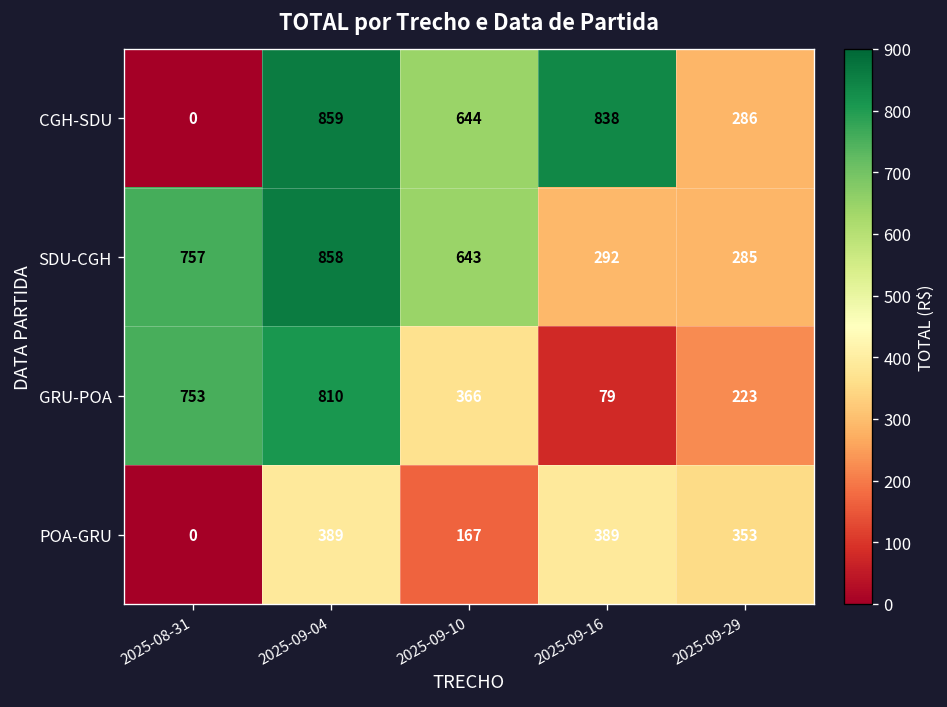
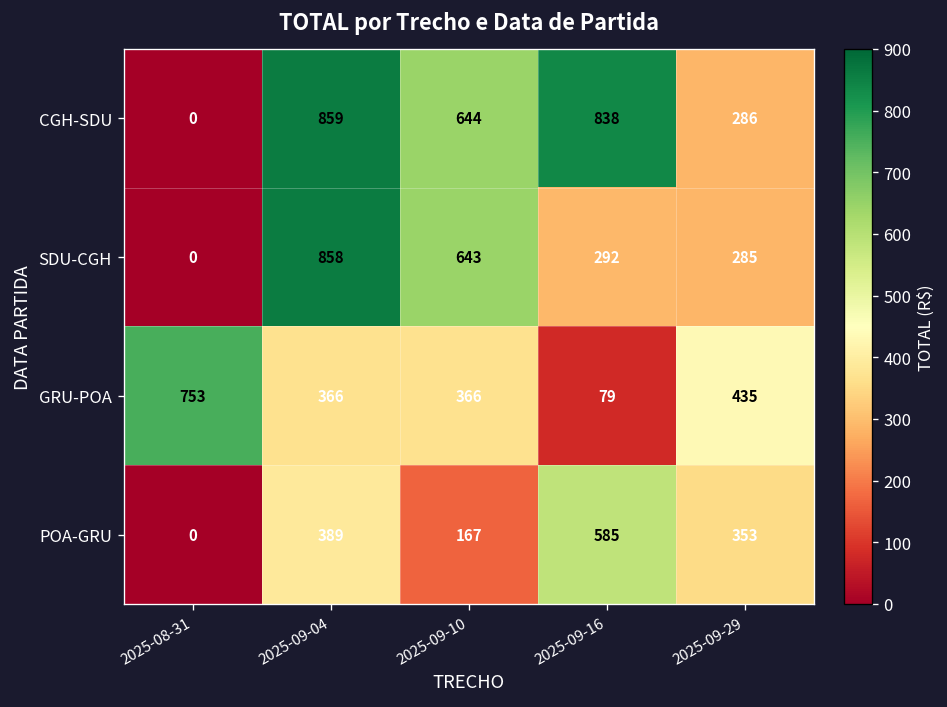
SDU-CGH, 2025-08-31: 757 -> 0
GRU-POA, 2025-09-04: 810 -> 366
GRU-POA, 2025-09-29: 223 -> 435
POA-GRU, 2025-09-16: 389 -> 585
